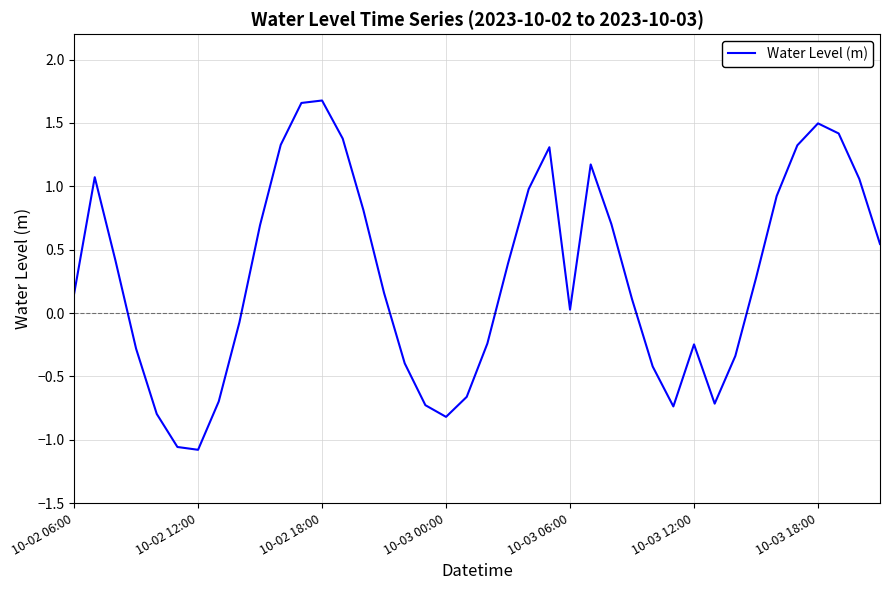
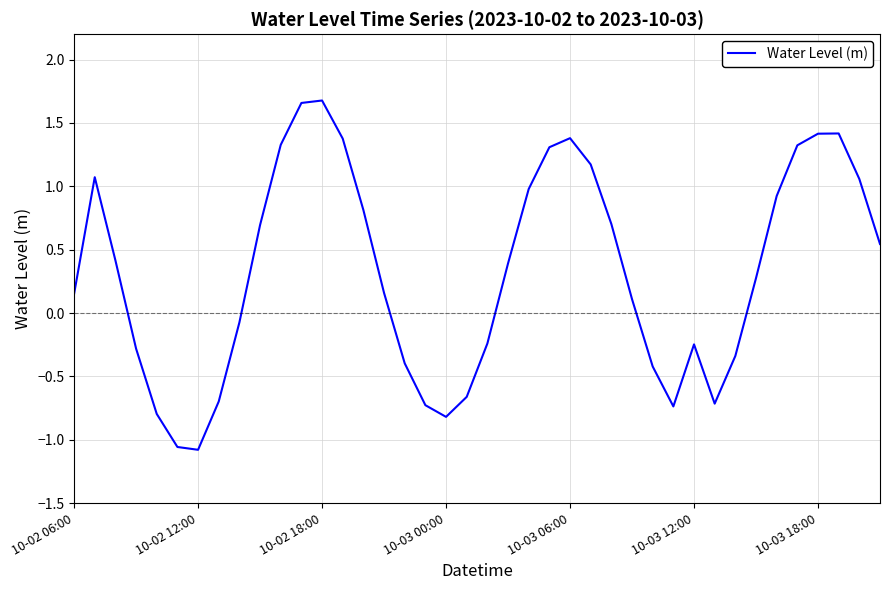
10-03 06:00: 0.03 -> 1.38
10-03 18:00: 1.50 -> 1.41
